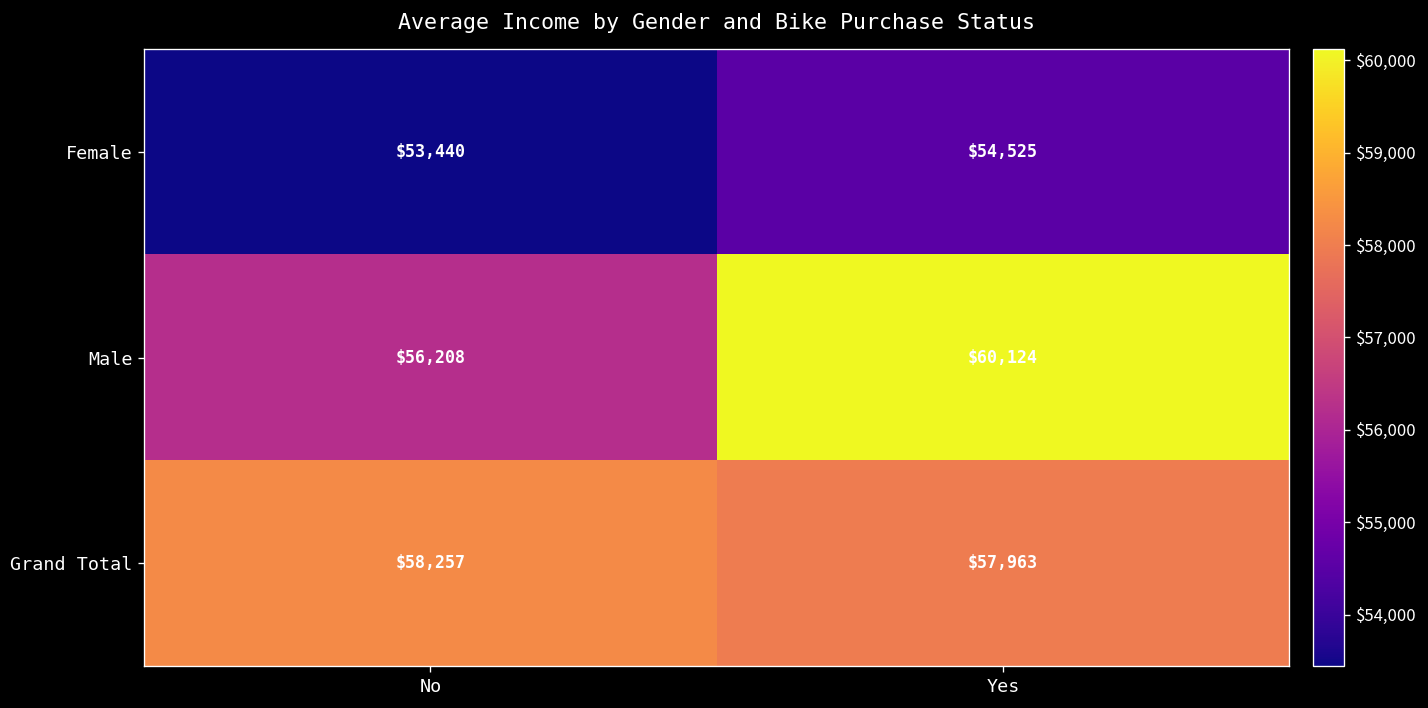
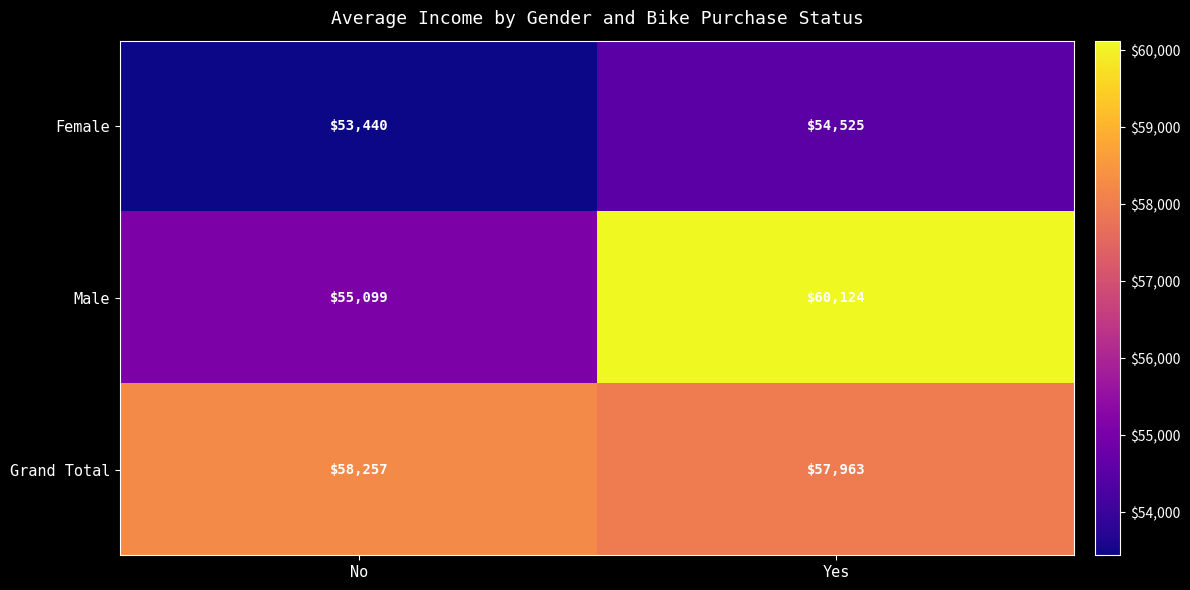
Male, No: $56,208 -> $55,099
